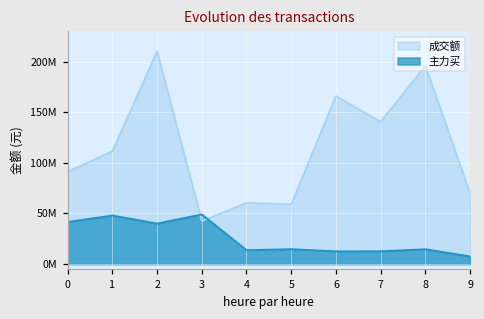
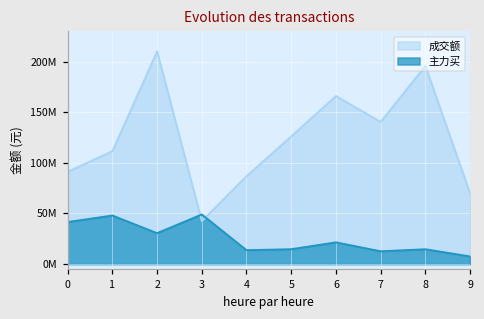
主力买, 2: 40000000 -> 30000000
成交额, 4: 60000000 -> 90000000
成交额, 5: 60000000 -> 130000000
主力买, 6: 10000000 -> 20000000
